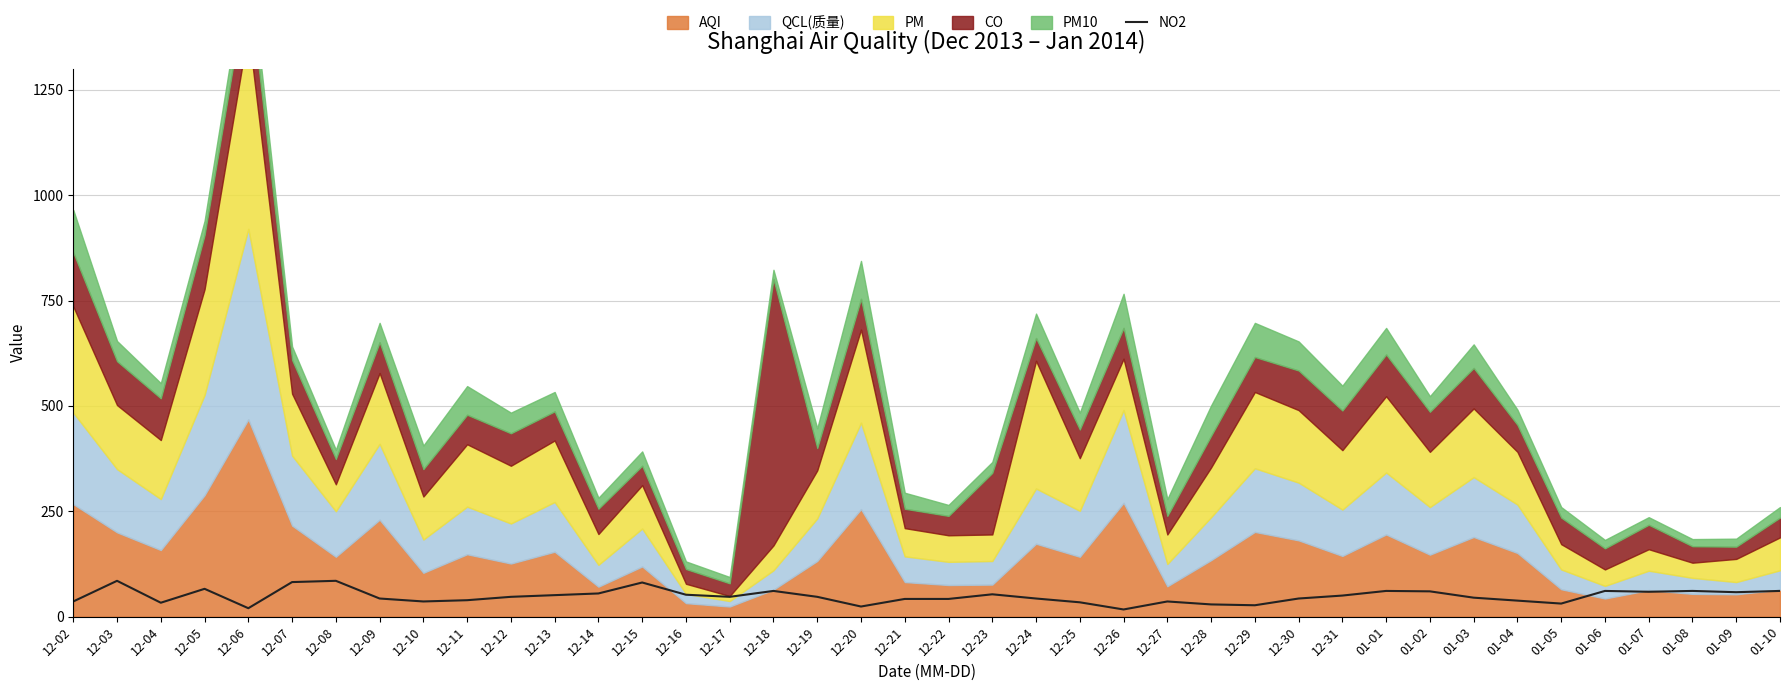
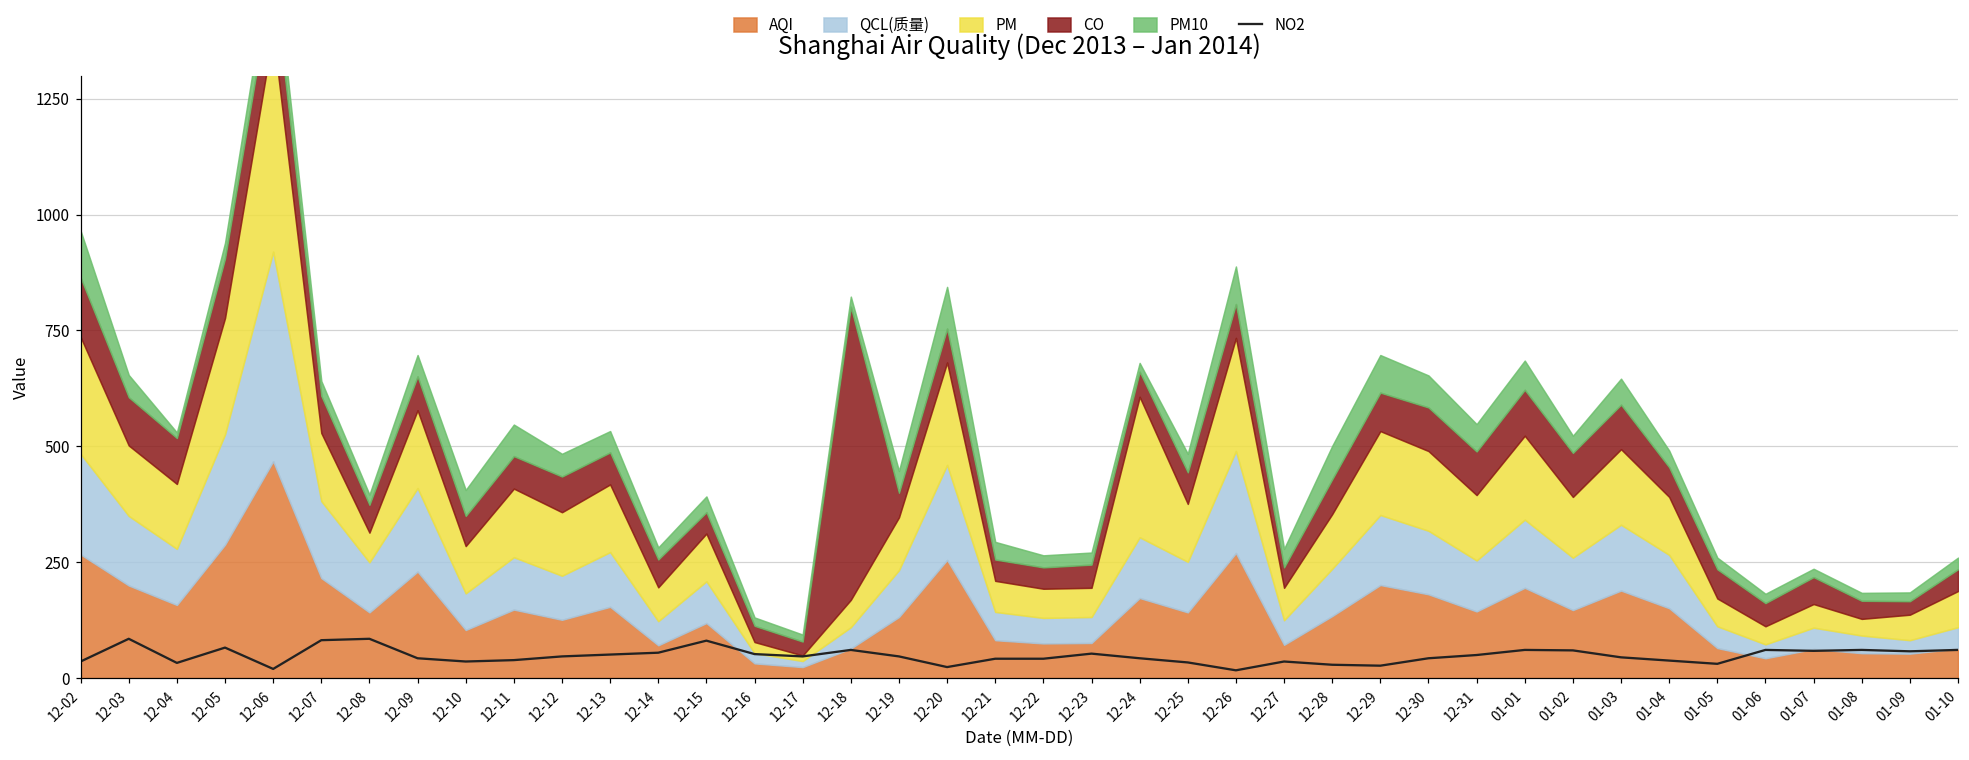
PM10, 12-04: 40 -> 10
CO, 12-23: 150 -> 50
PM10, 12-24: 60 -> 20
PM, 12-26: 120 -> 240
